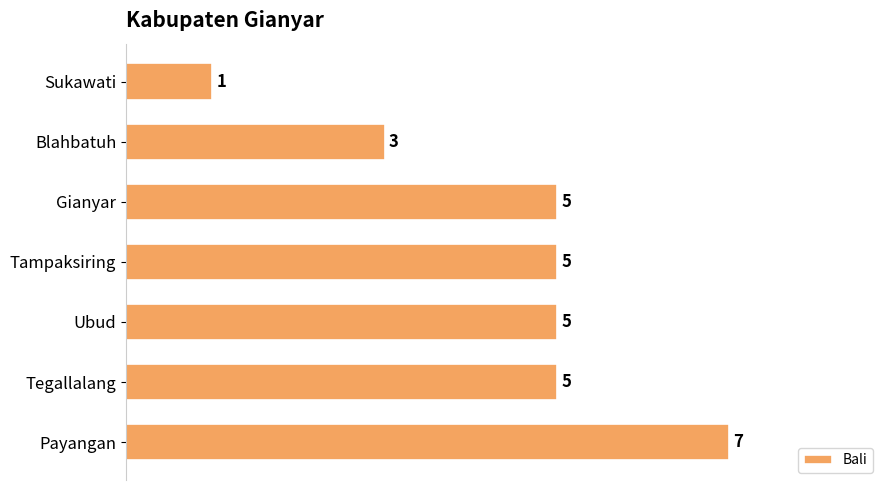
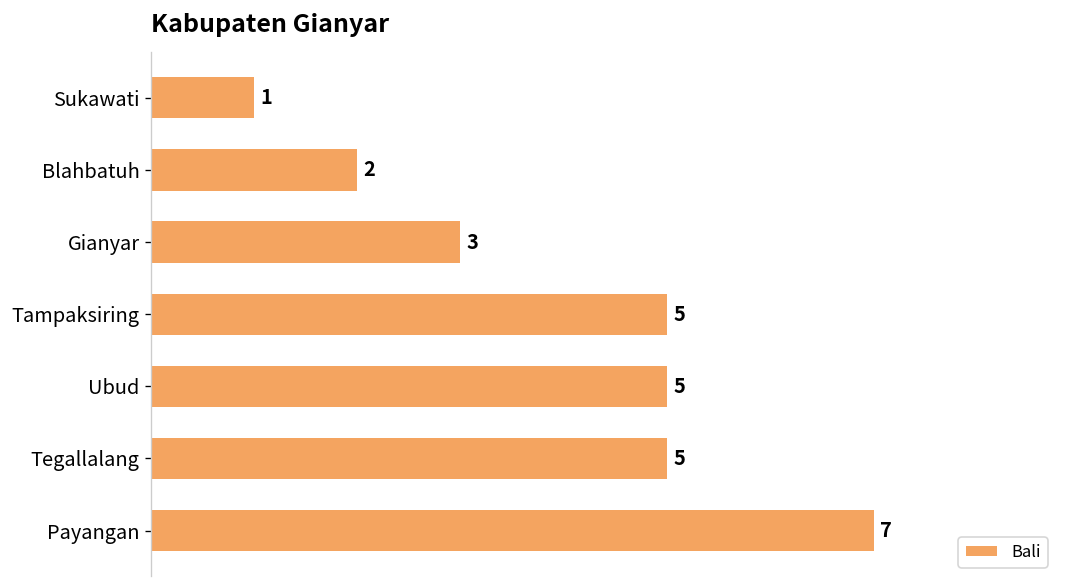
Blahbatuh: 3 -> 2
Gianyar: 5 -> 3
